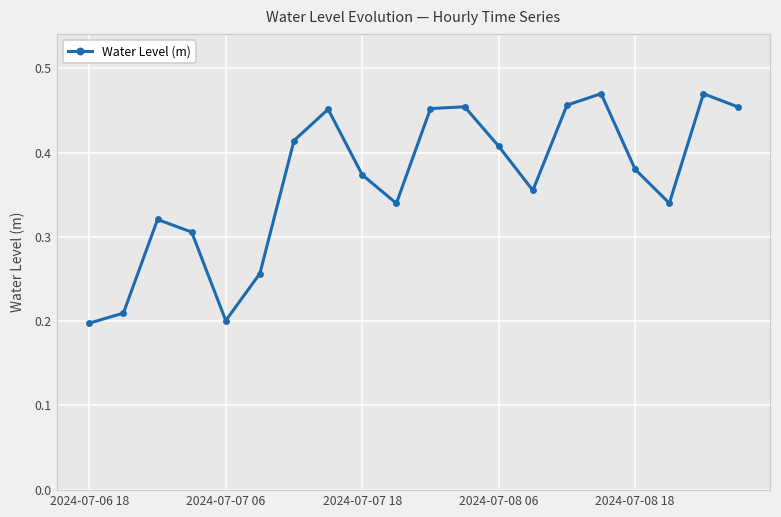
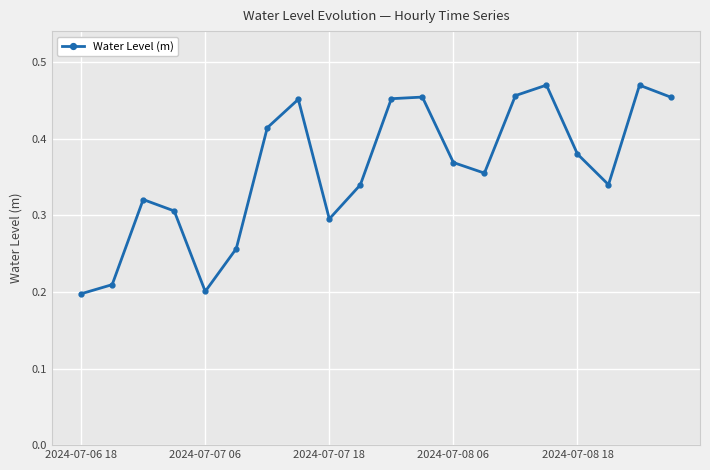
2024-07-07 18: 0.37 -> 0.30
2024-07-08 06: 0.41 -> 0.37
